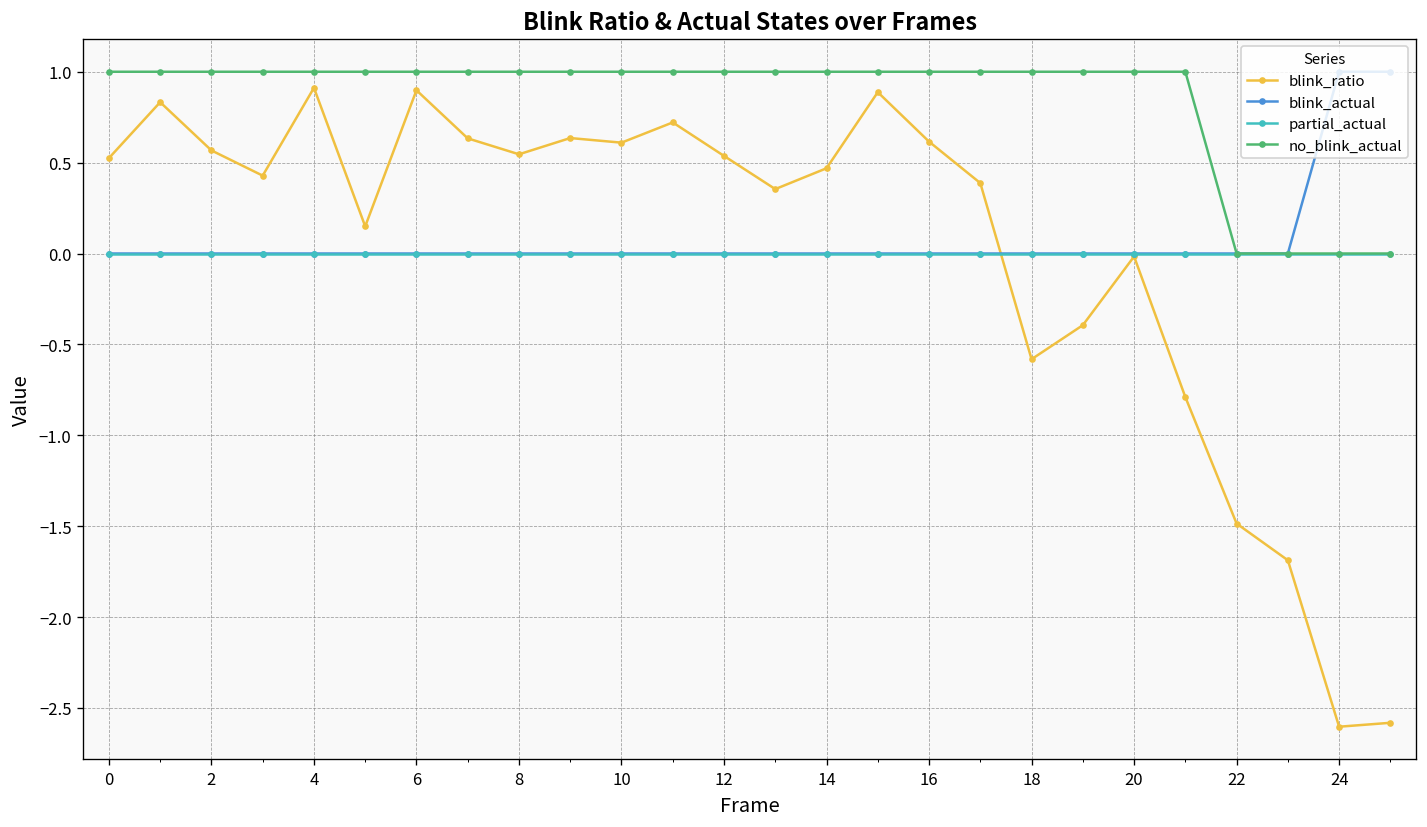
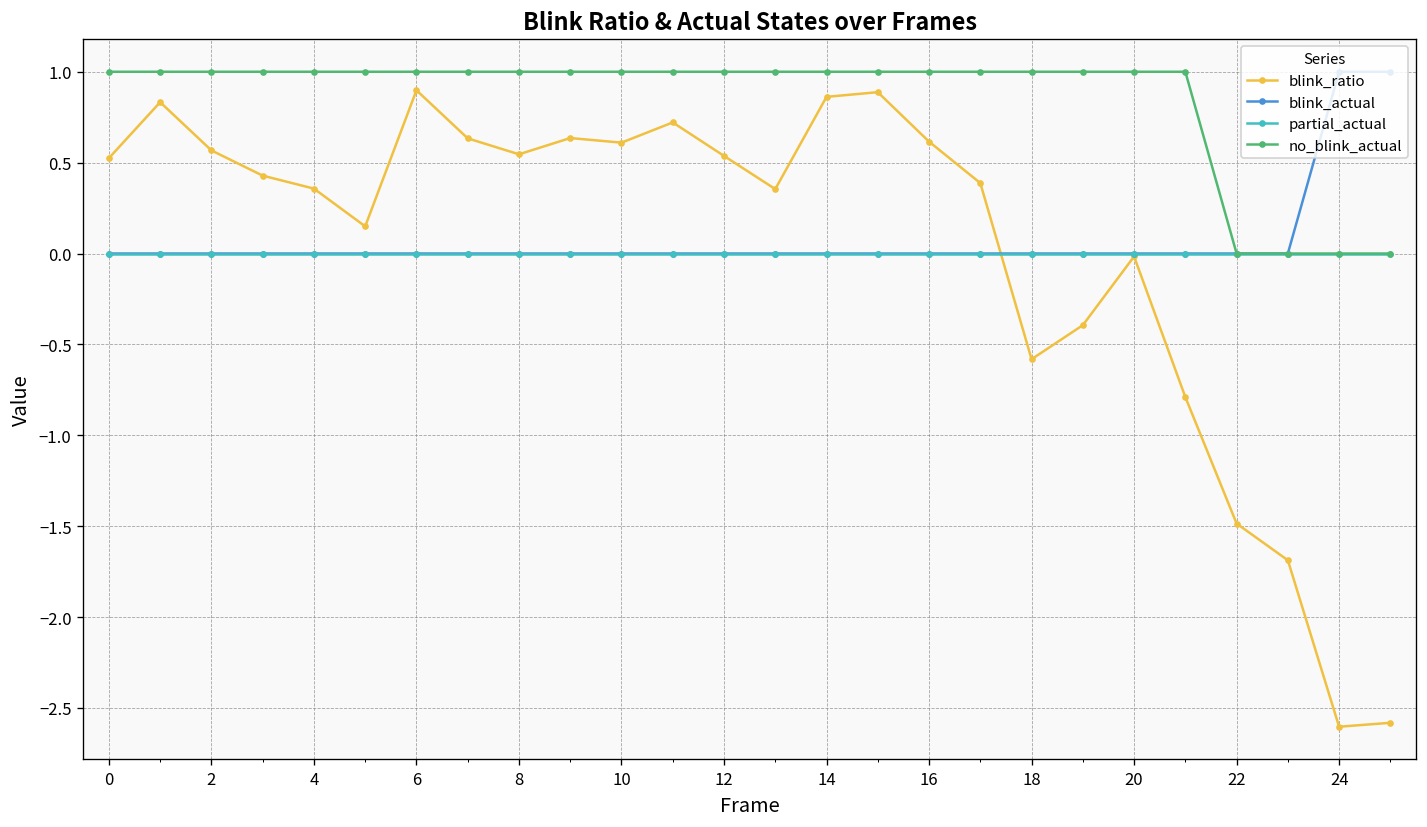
blink_ratio, 4: 0.91 -> 0.36
blink_ratio, 14: 0.47 -> 0.86
